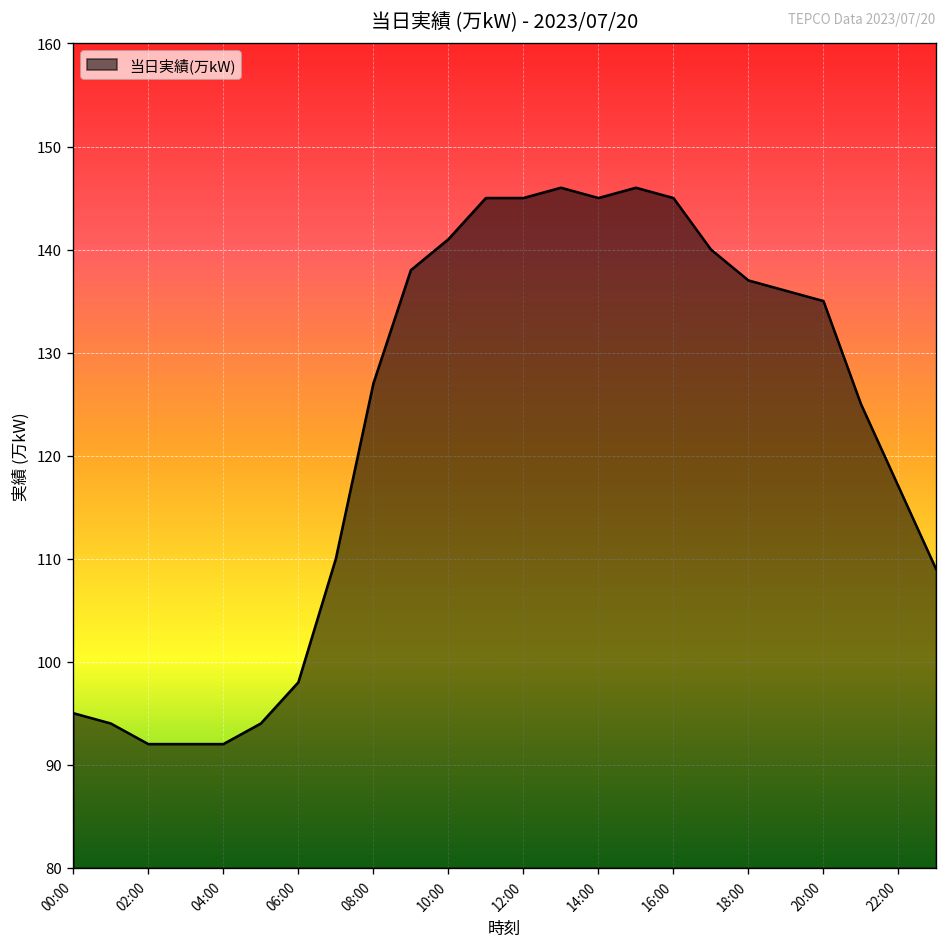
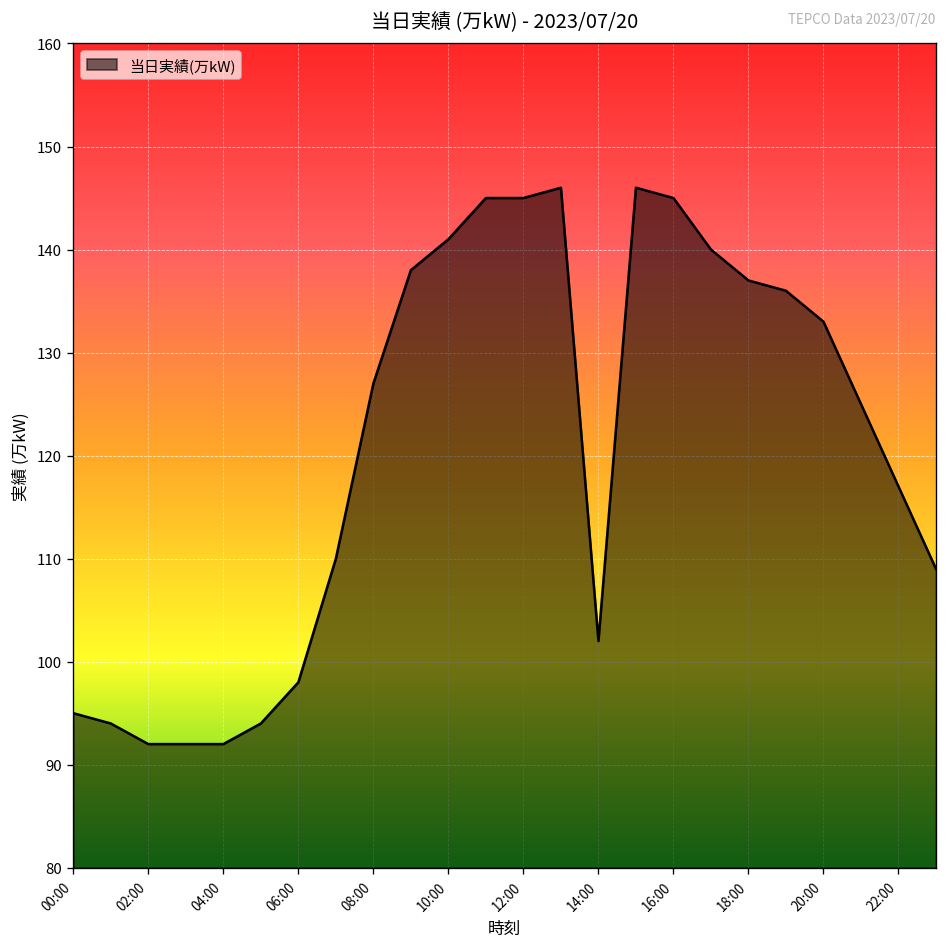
14:00: 145 -> 102
20:00: 135 -> 133
